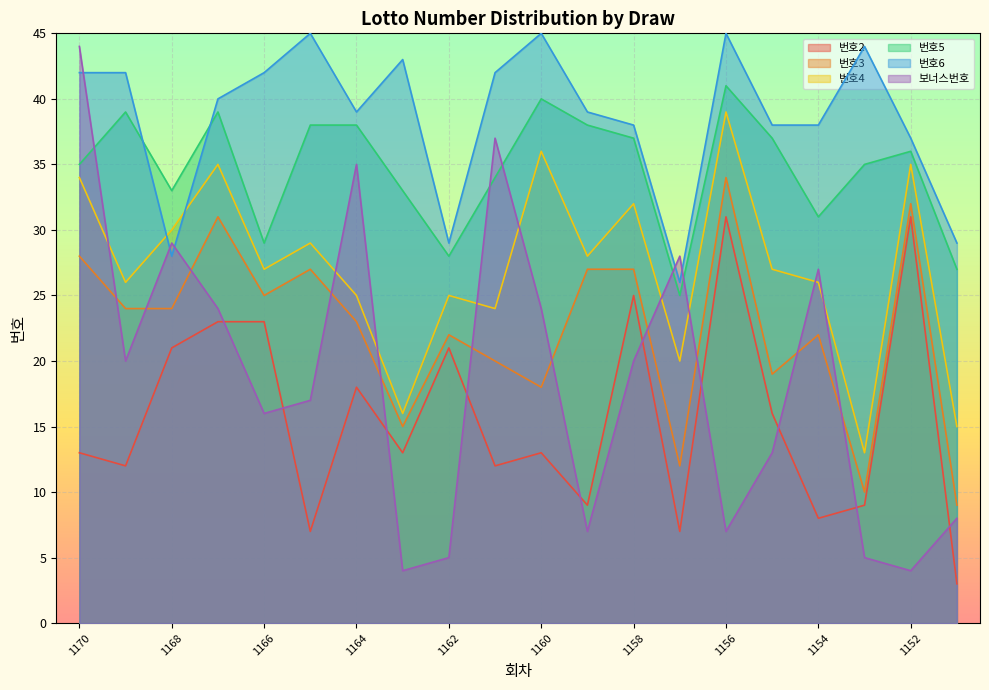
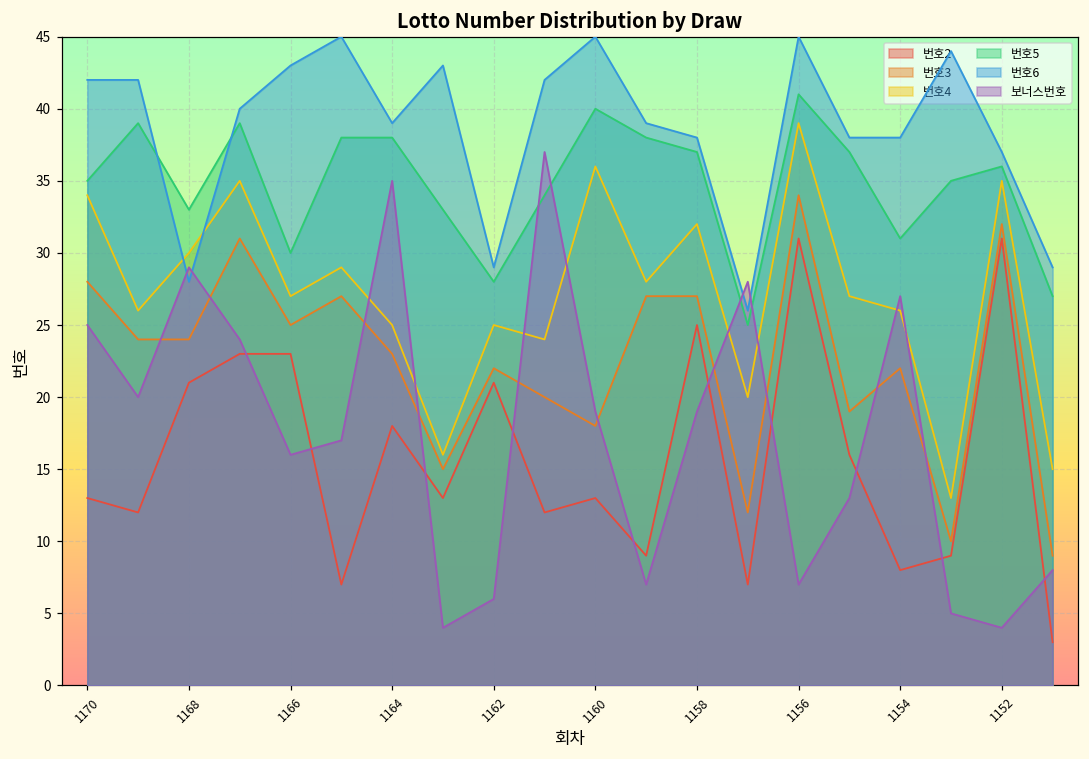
보너스번호, 1170: 44 -> 25
번호5, 1166: 29 -> 30
번호6, 1166: 42 -> 43
보너스번호, 1162: 5 -> 6
보너스번호, 1160: 24 -> 19
보너스번호, 1158: 20 -> 19
